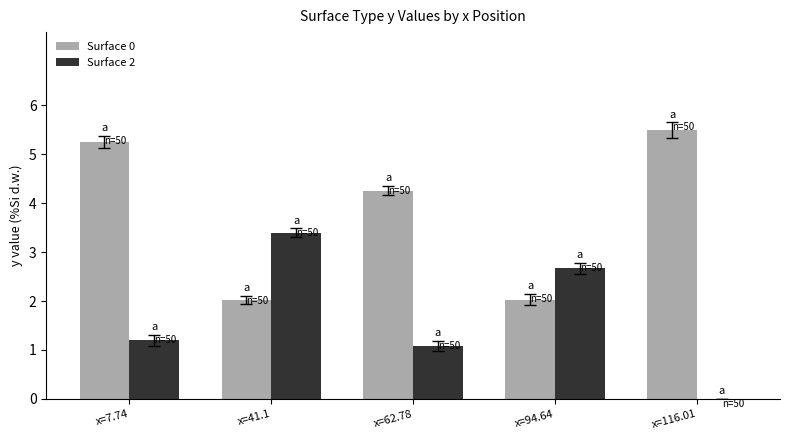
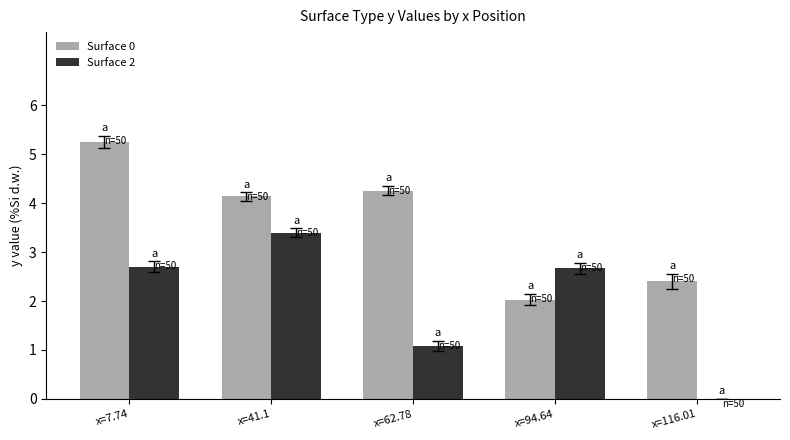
Surface 2, x=7.74: 1.2 -> 2.7
Surface 0, x=41.1: 2.0 -> 4.1
Surface 0, x=116.01: 5.5 -> 2.4
